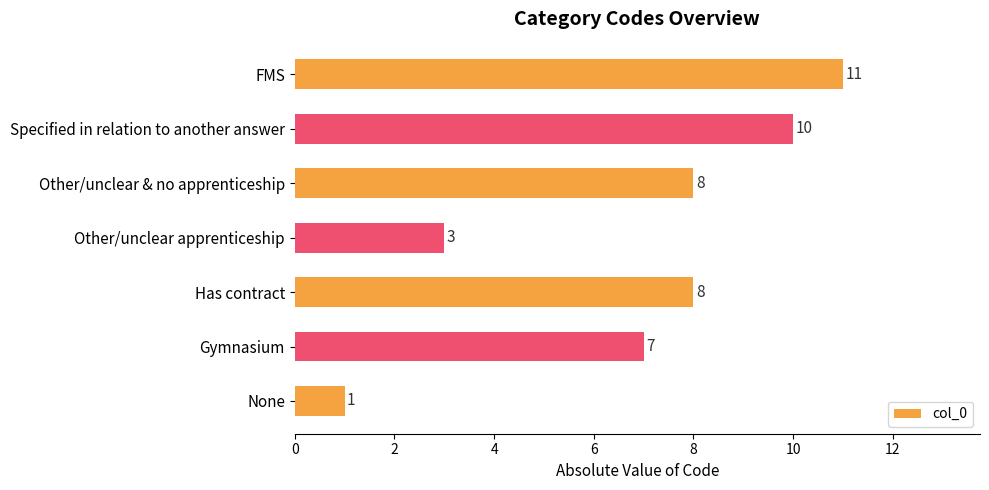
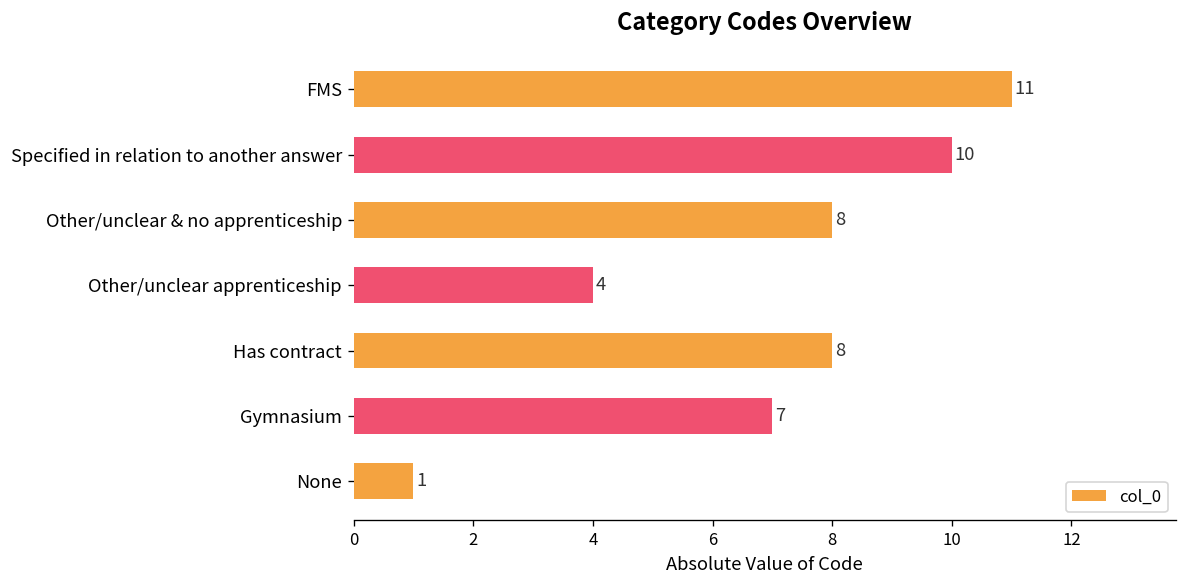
Other/unclear apprenticeship: 3 -> 4
